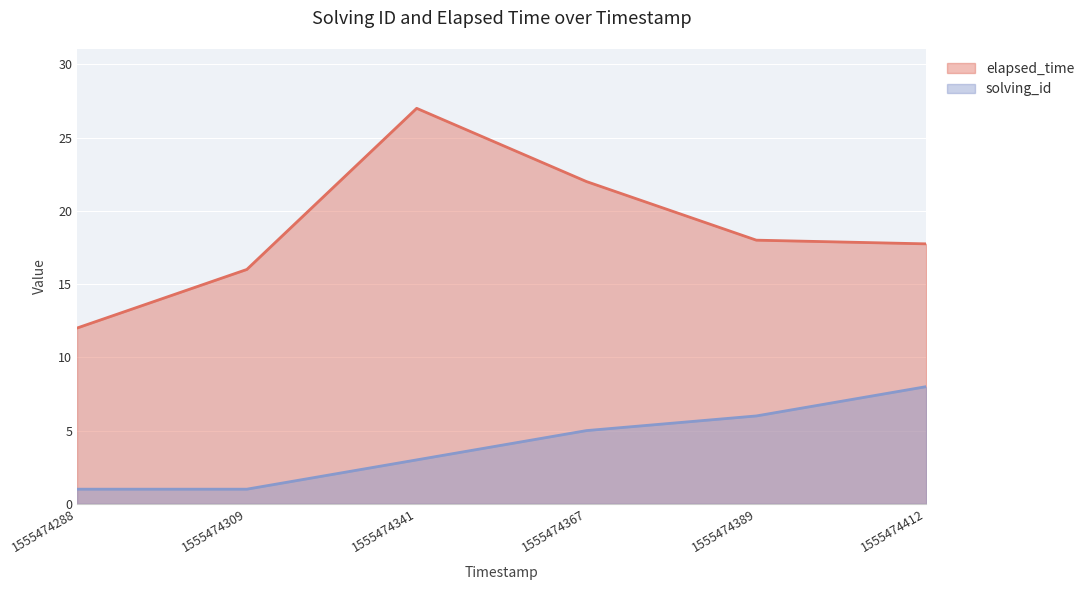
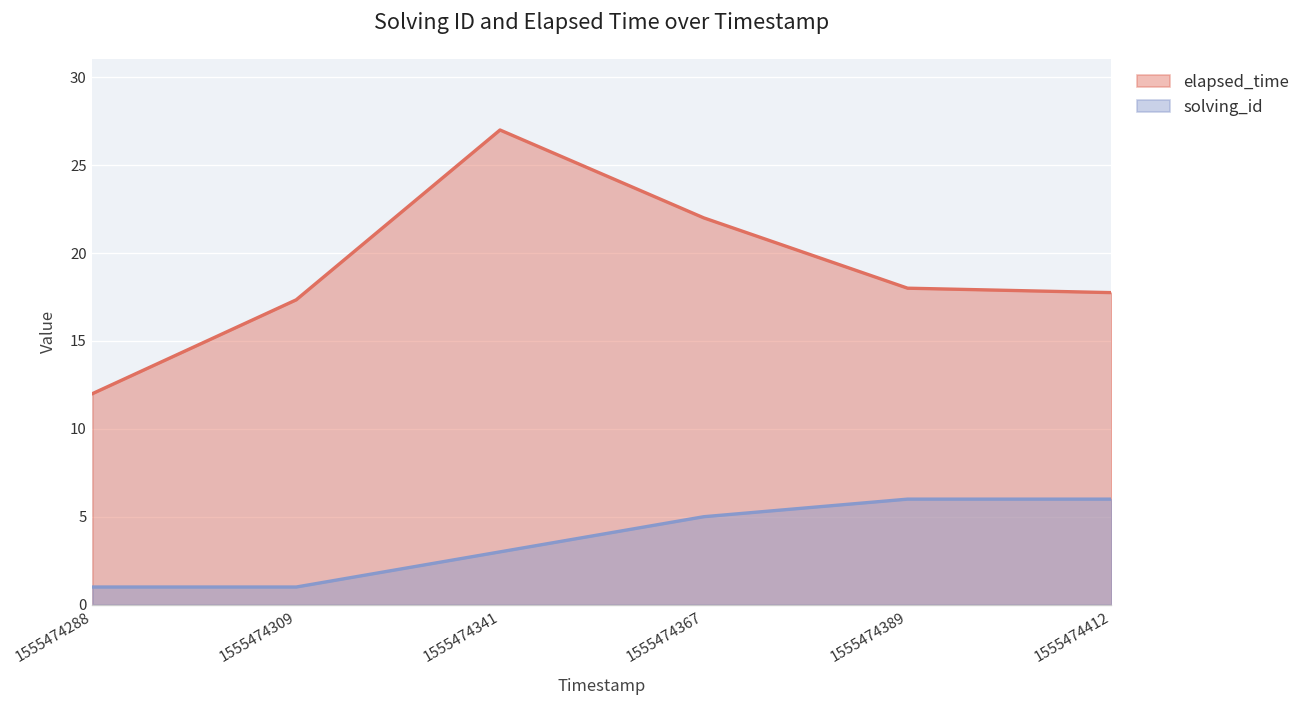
elapsed_time, 1555474309: 16.0 -> 17.3
solving_id, 1555474412: 8 -> 6
